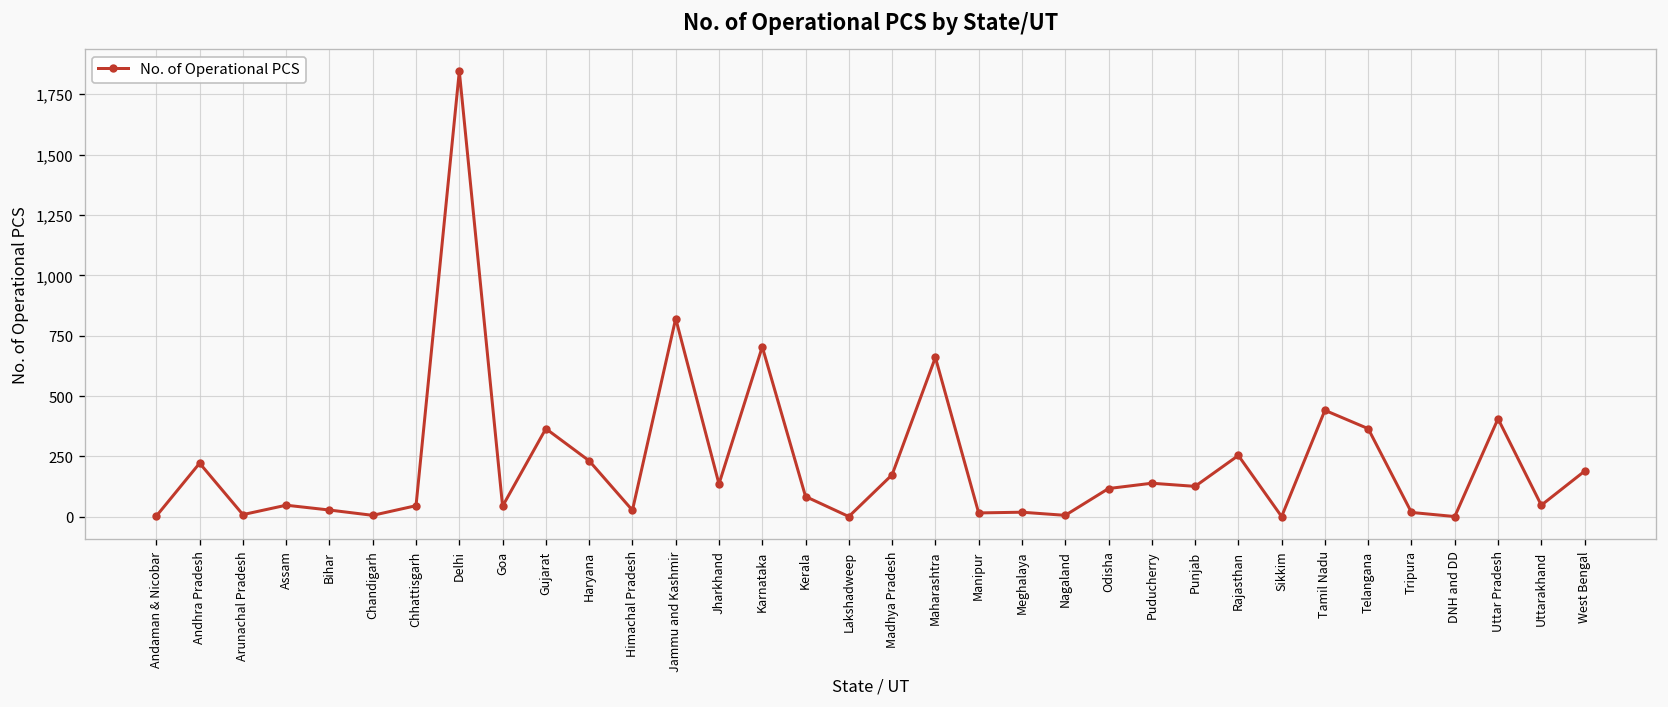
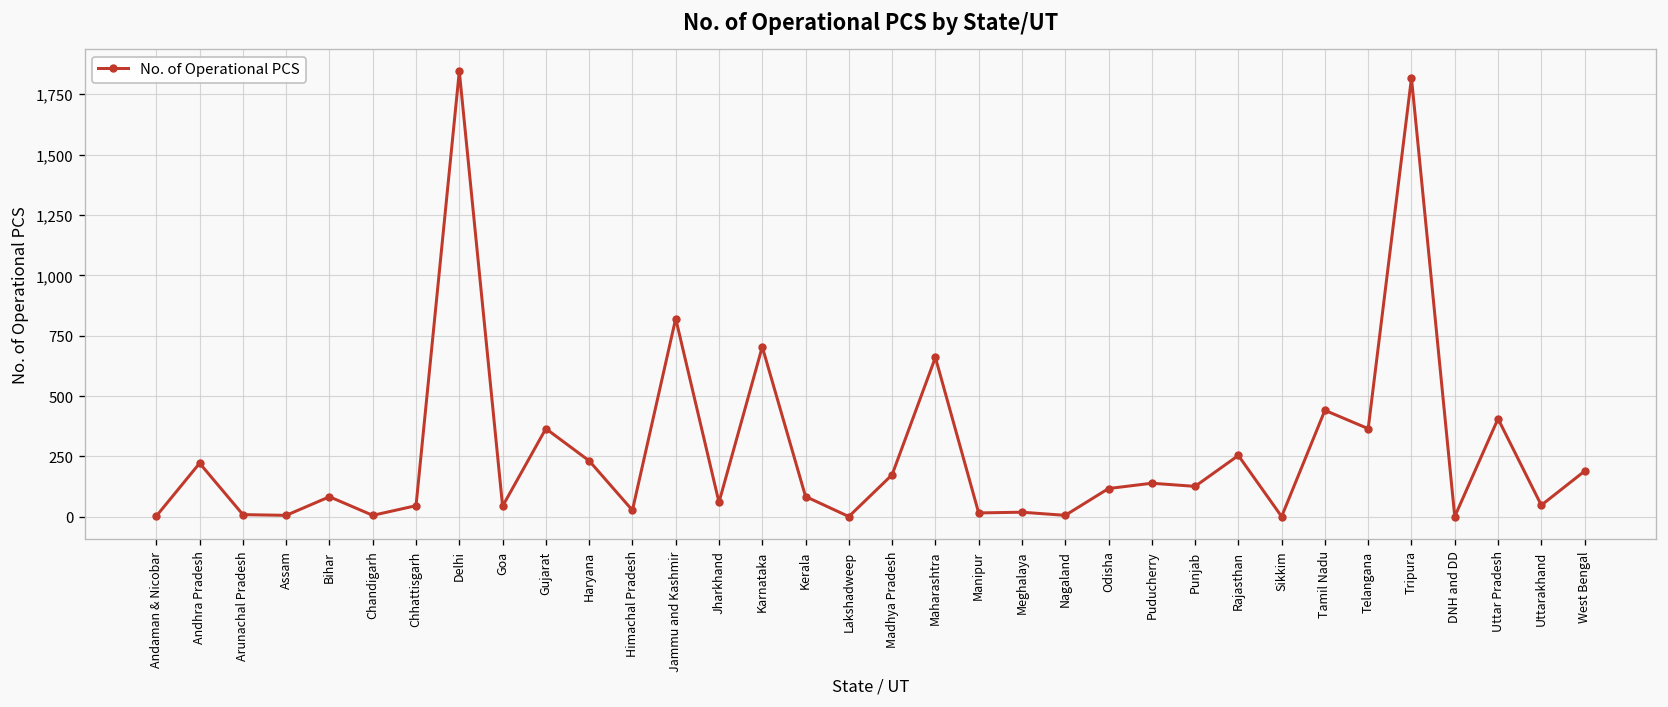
Assam: 50 -> 10
Bihar: 30 -> 80
Jharkhand: 140 -> 60
Tripura: 20 -> 1,820
